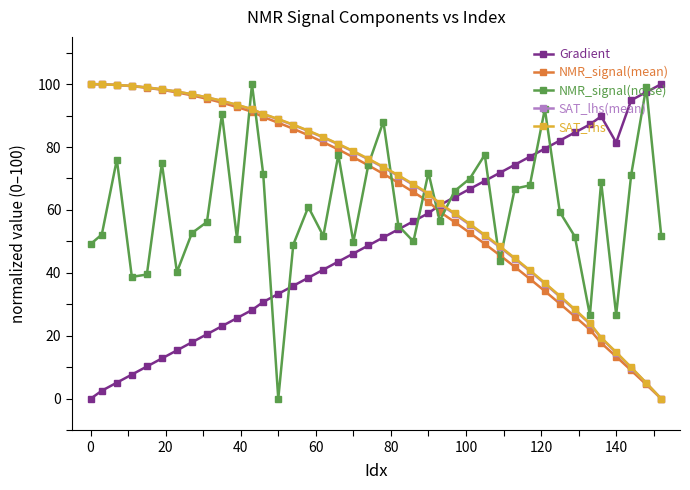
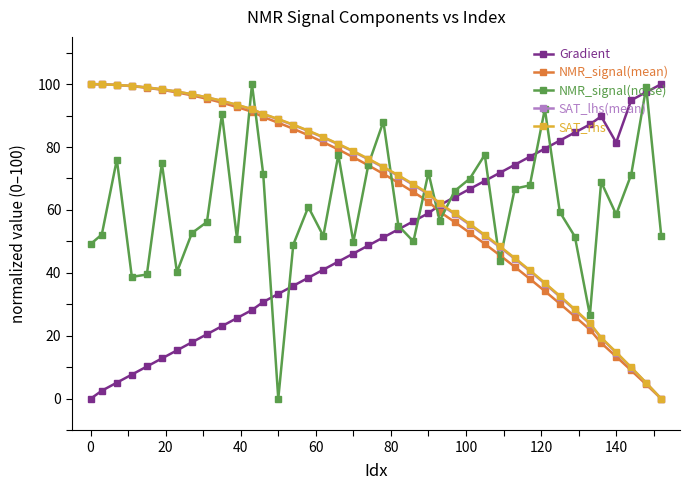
NMR_signal(noise), 140: 27 -> 59
